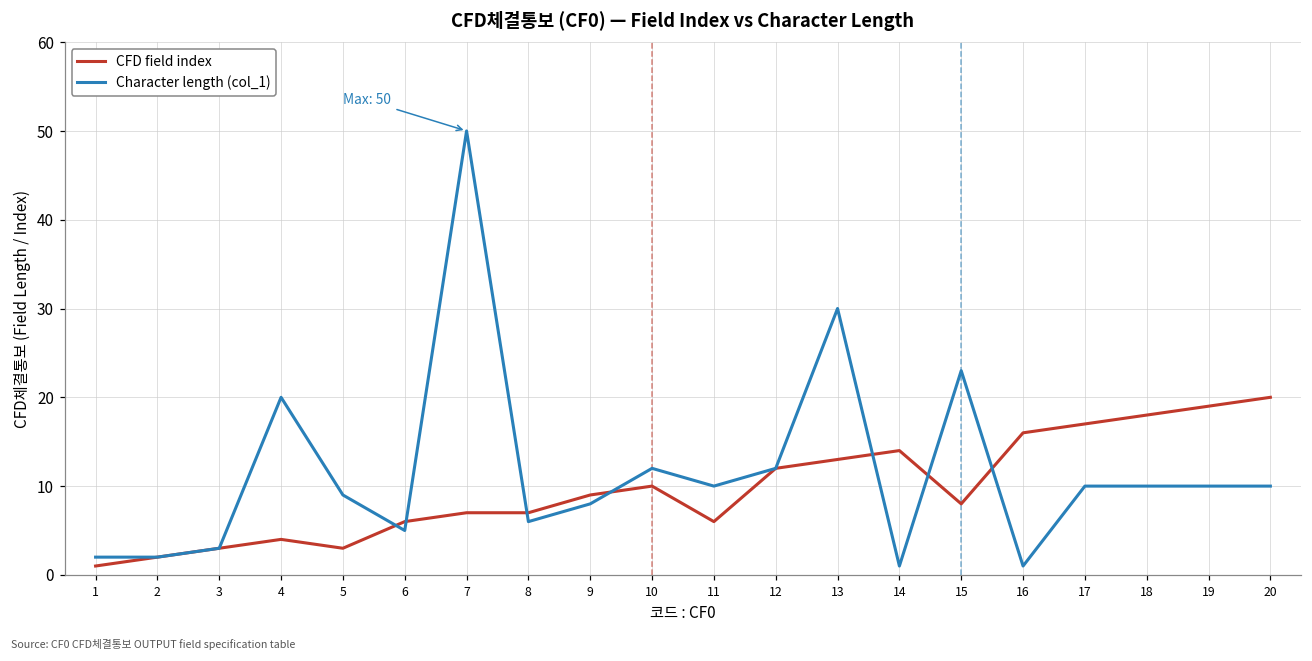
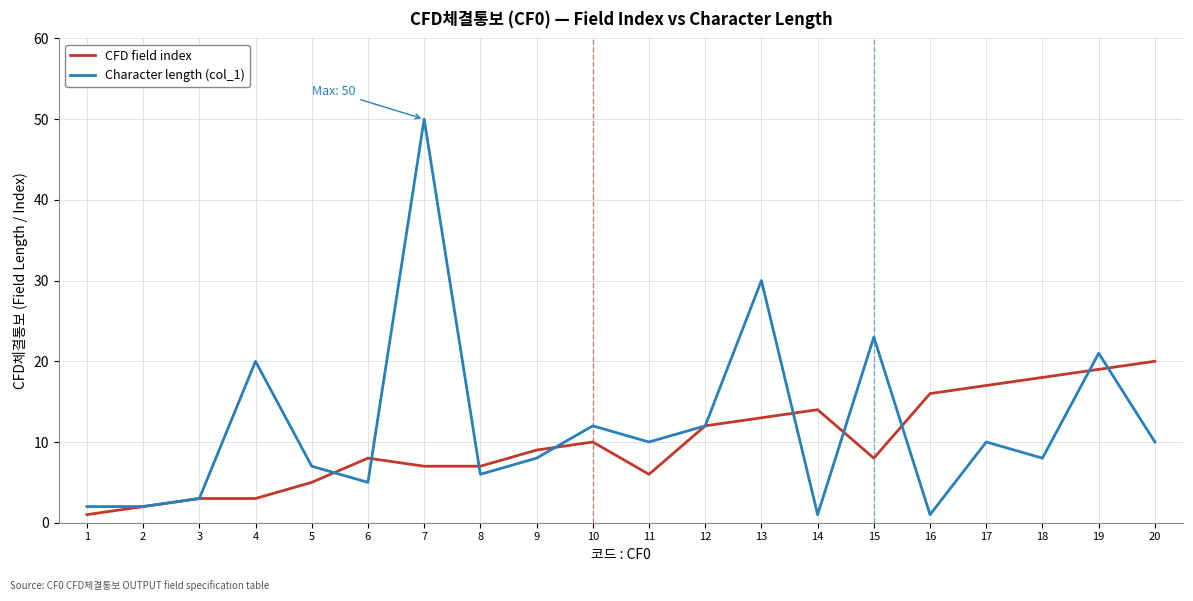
CFD field index, 4: 4 -> 3
CFD field index, 5: 3 -> 5
Character length (col_1), 5: 9 -> 7
CFD field index, 6: 6 -> 8
Character length (col_1), 18: 10 -> 8
Character length (col_1), 19: 10 -> 21
